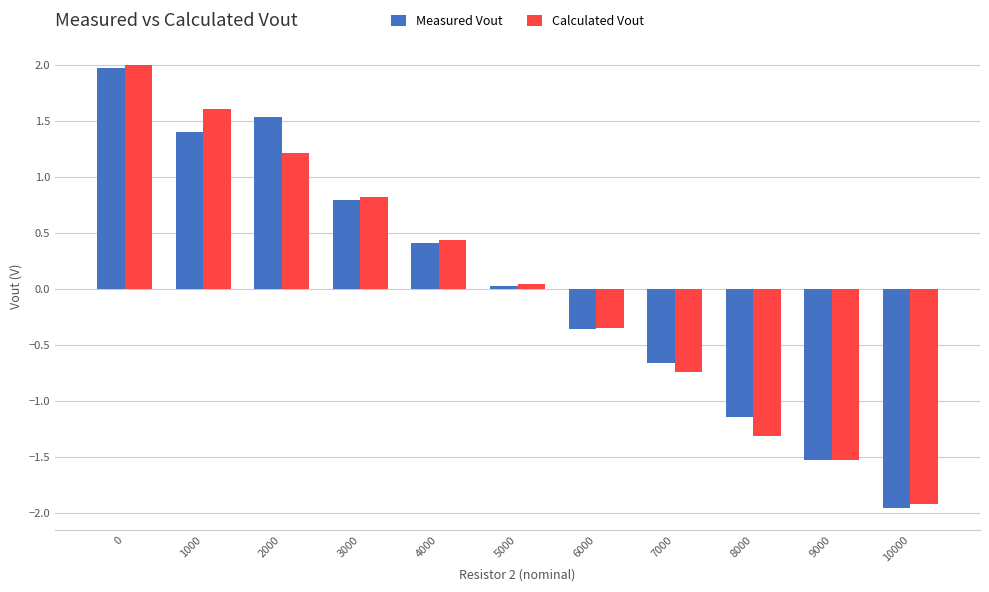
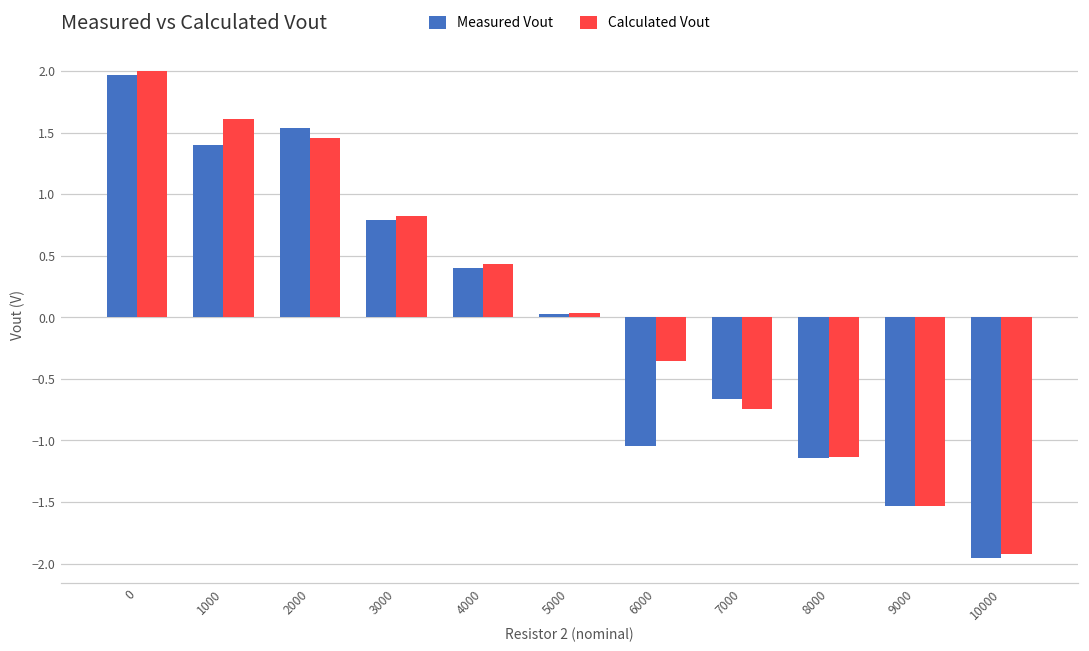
Calculated Vout, 2000: 1.22 -> 1.46
Measured Vout, 6000: -0.36 -> -1.05
Calculated Vout, 8000: -1.32 -> -1.14
